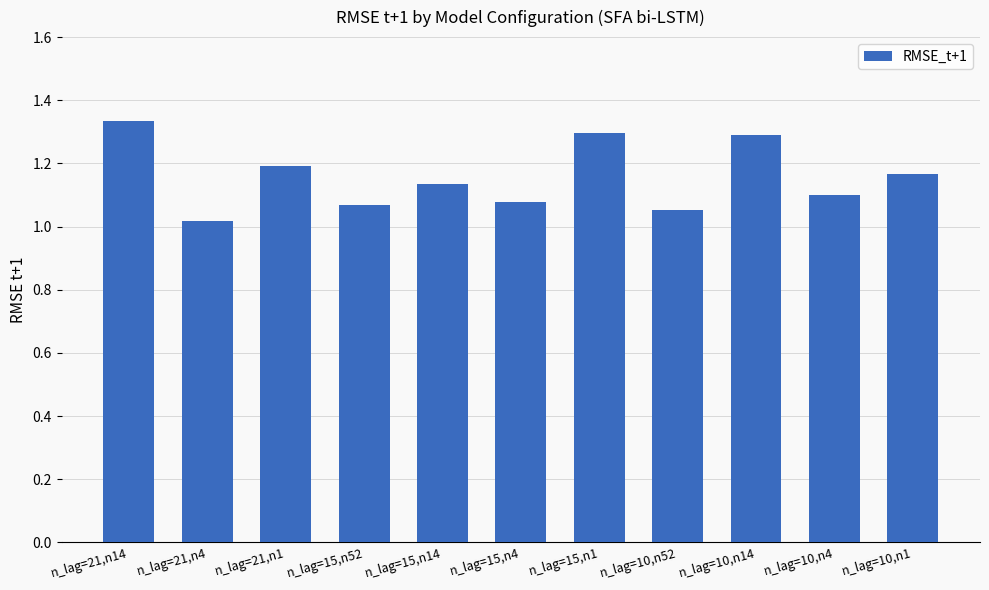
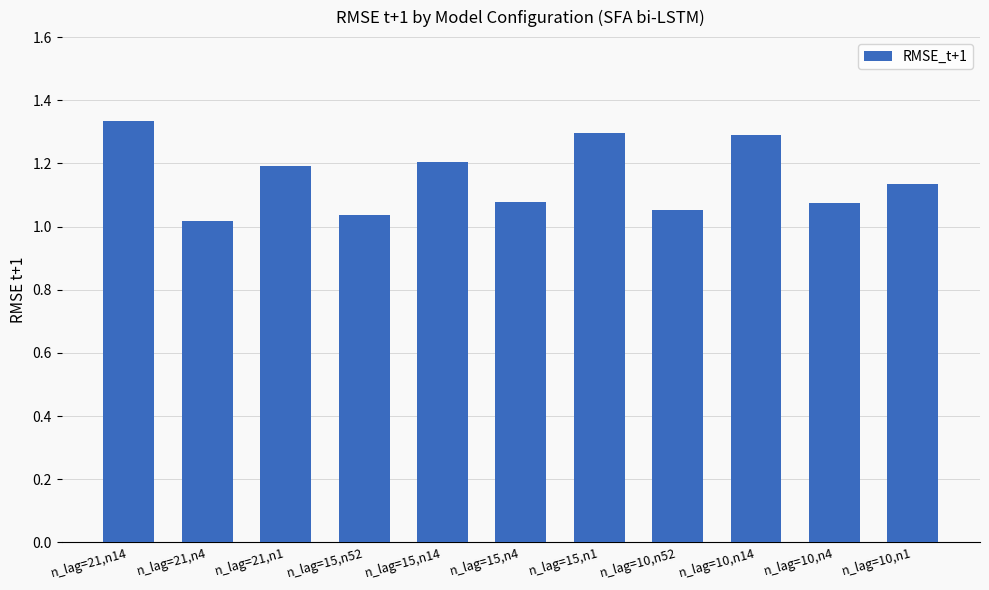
n_lag=15,n52: 1.07 -> 1.04
n_lag=15,n14: 1.13 -> 1.20
n_lag=10,n4: 1.10 -> 1.07
n_lag=10,n1: 1.17 -> 1.14
